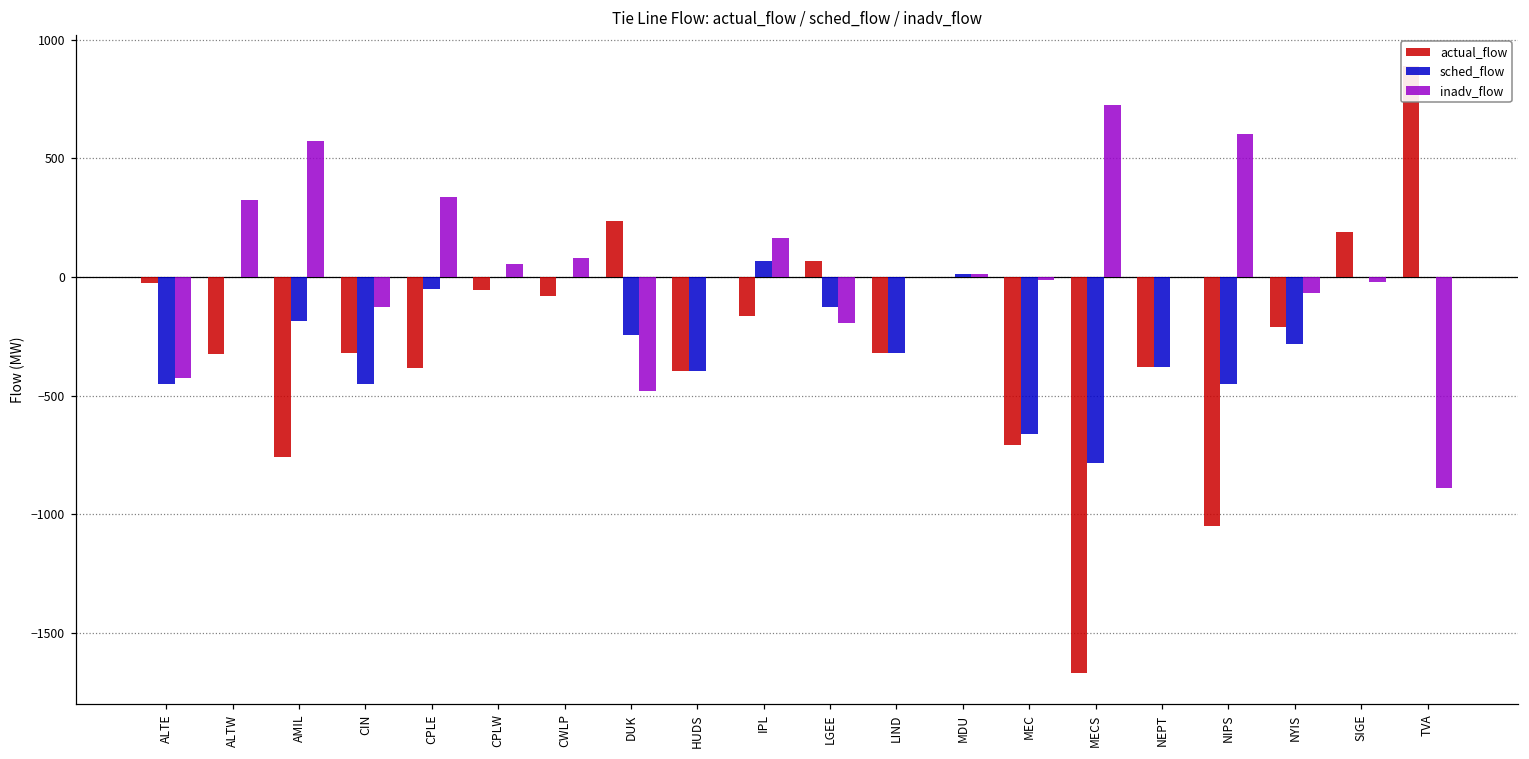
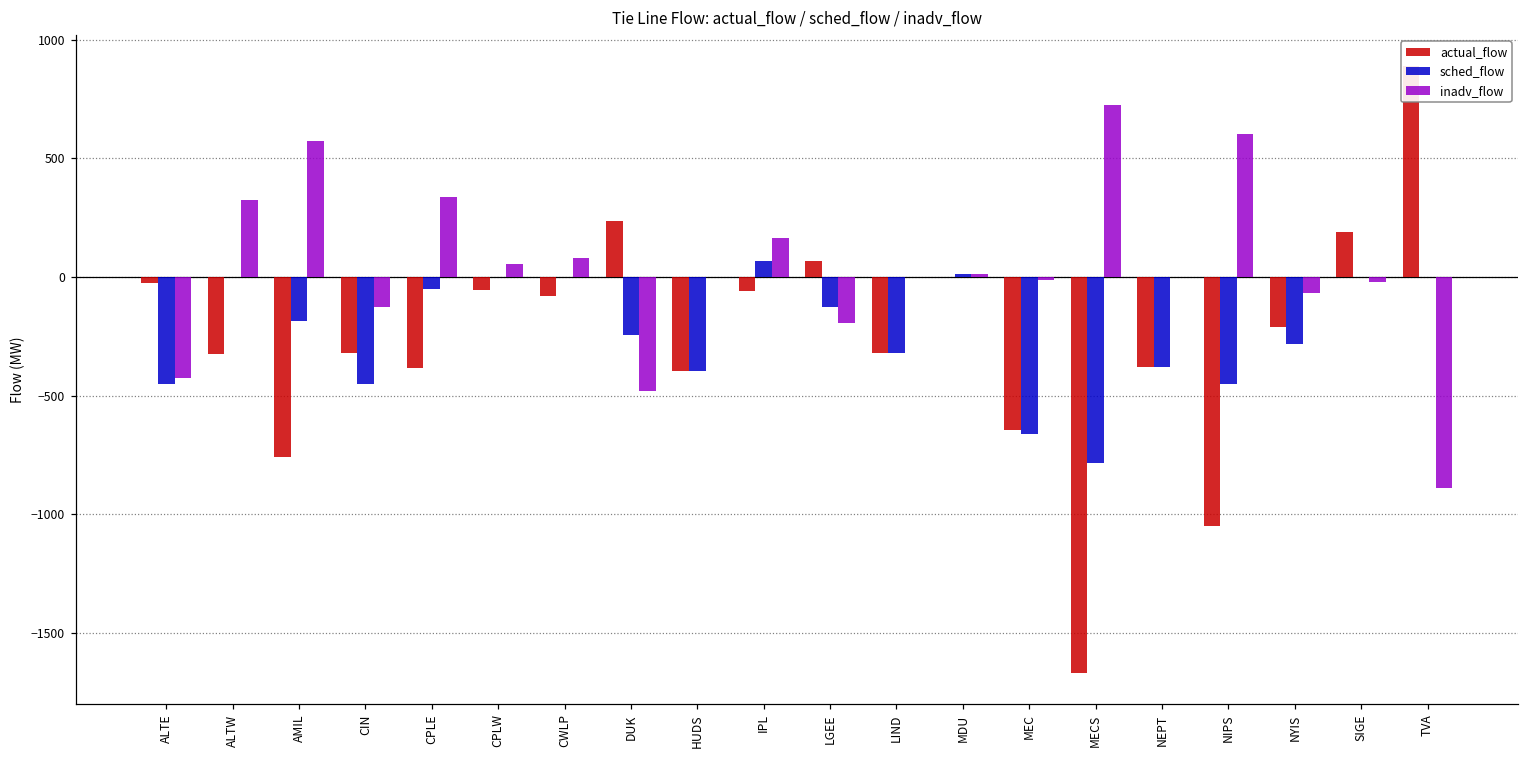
actual_flow, IPL: -170 -> -60
actual_flow, MEC: -710 -> -650
